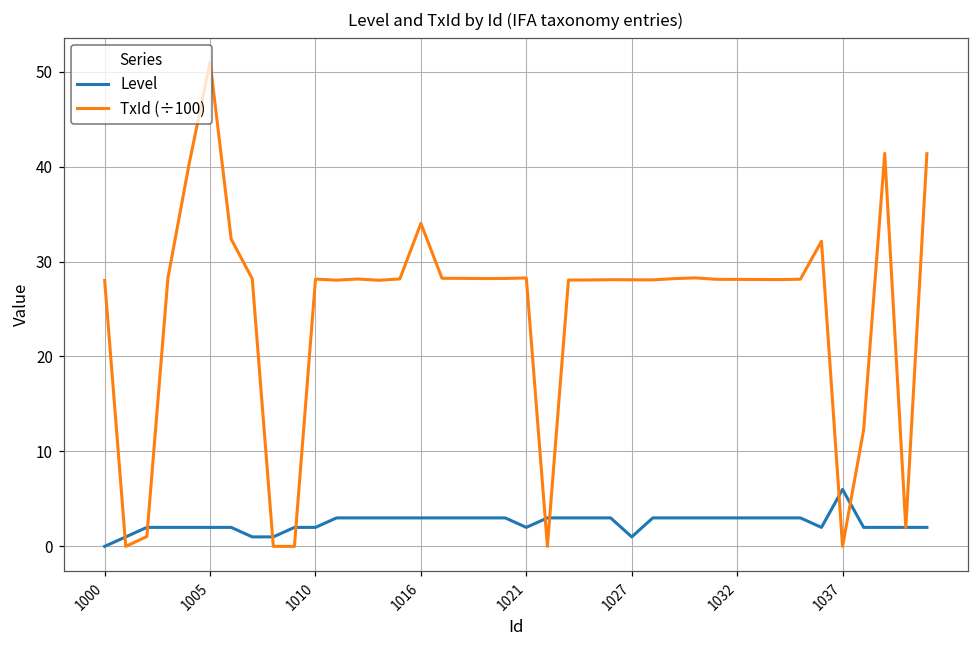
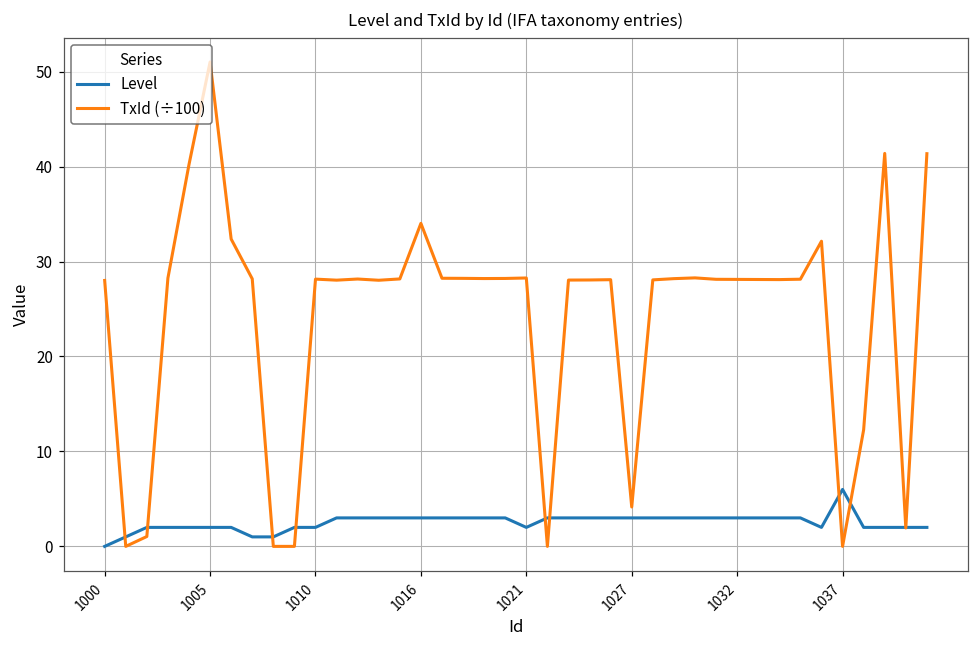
Level, 1027: 1 -> 3
TxId (÷100), 1027: 28 -> 4
